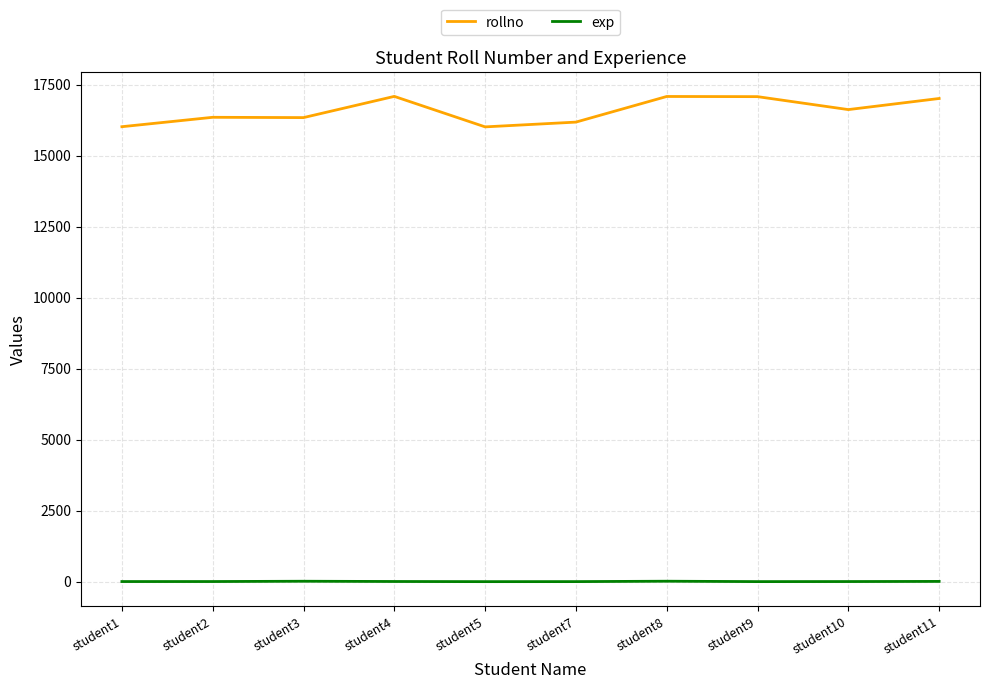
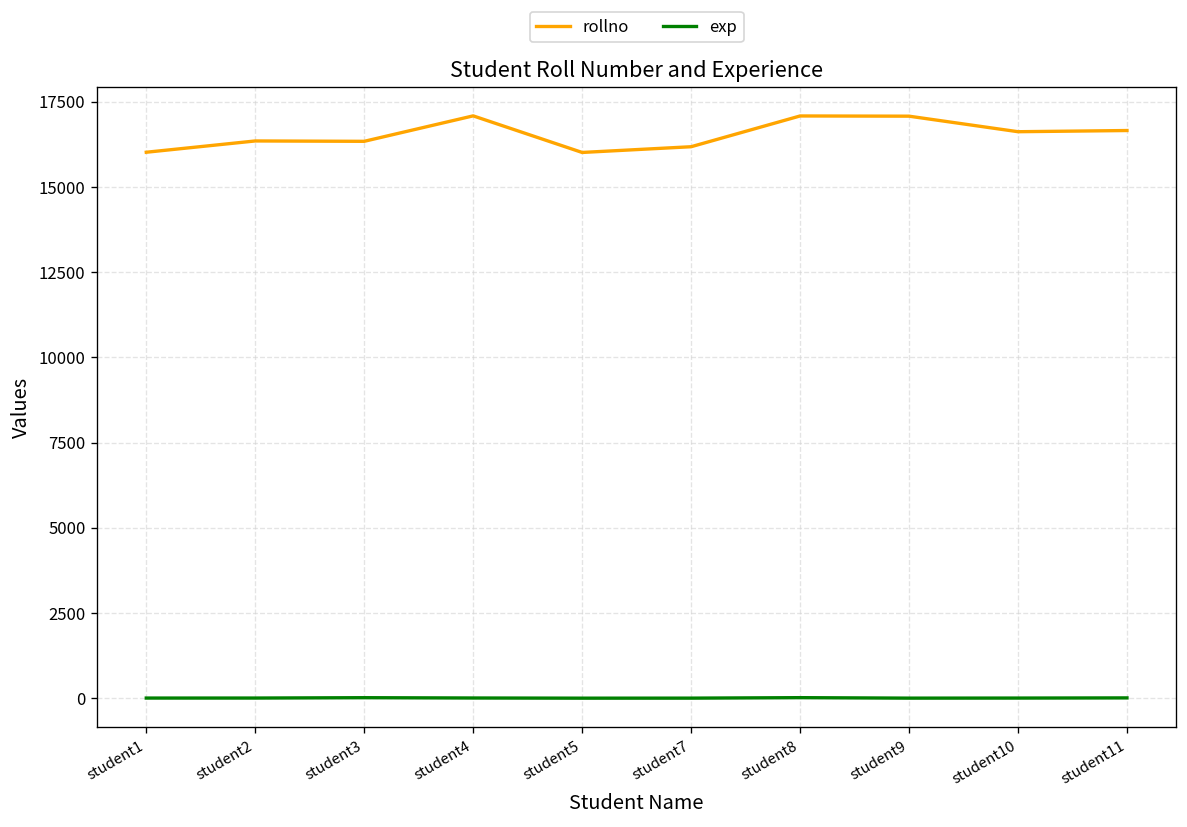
rollno, student11: 17000 -> 16700
